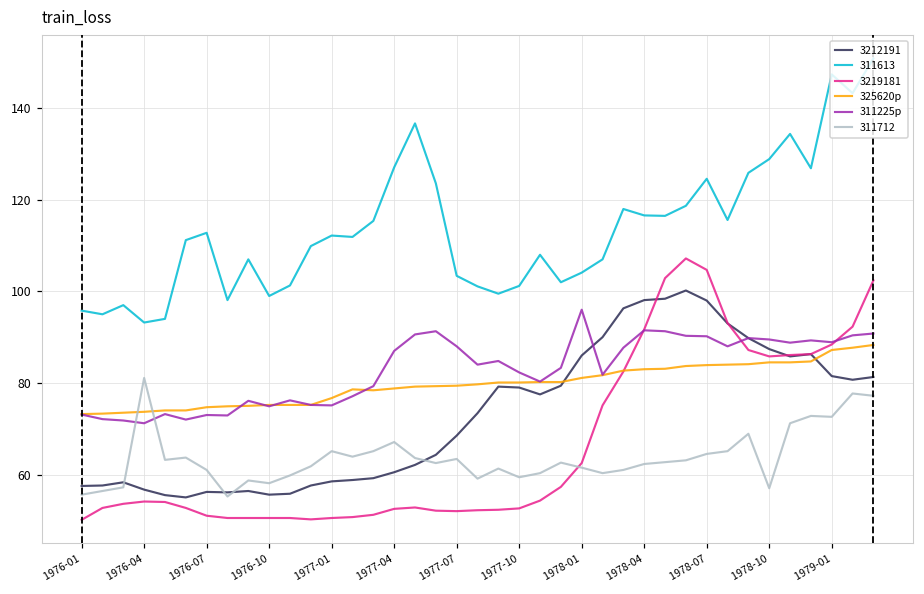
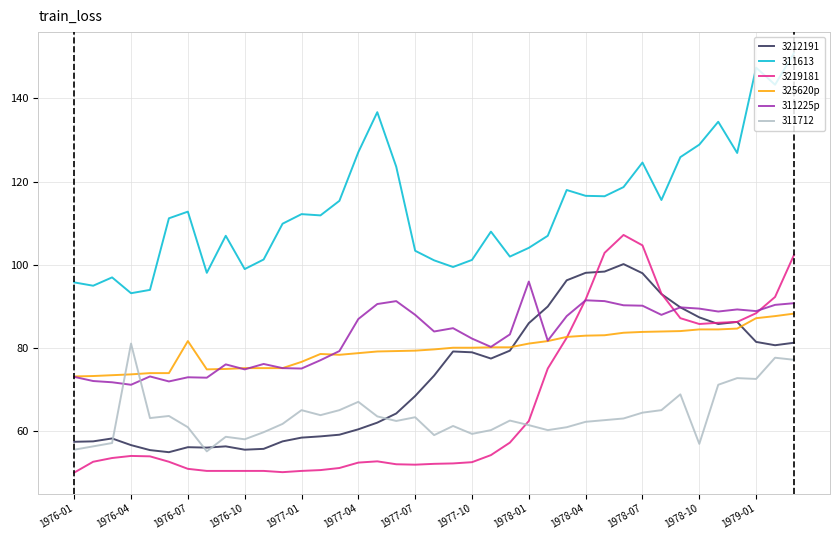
325620p, 1976-07: 75 -> 82
